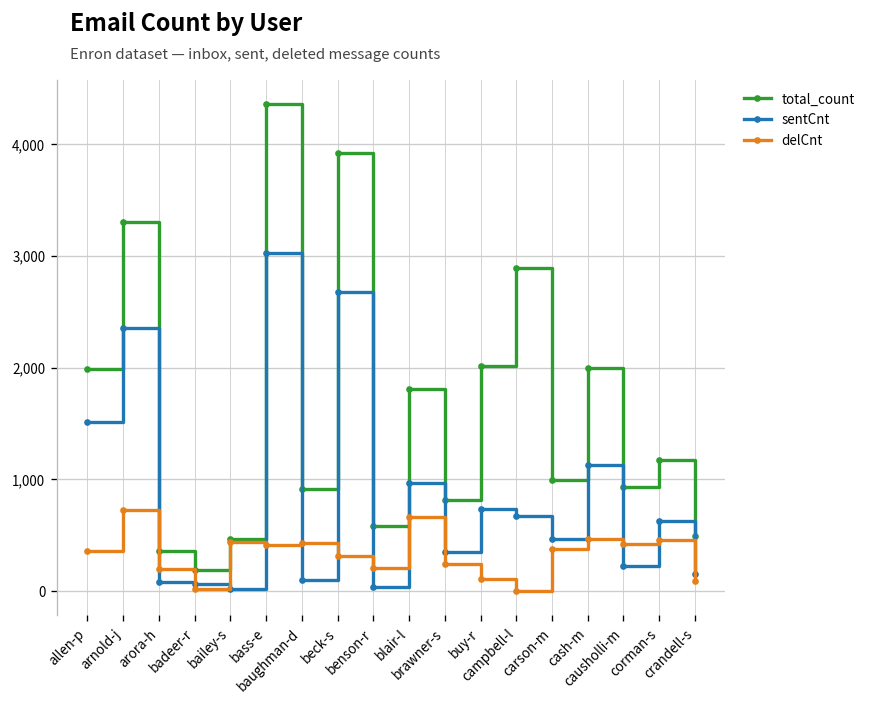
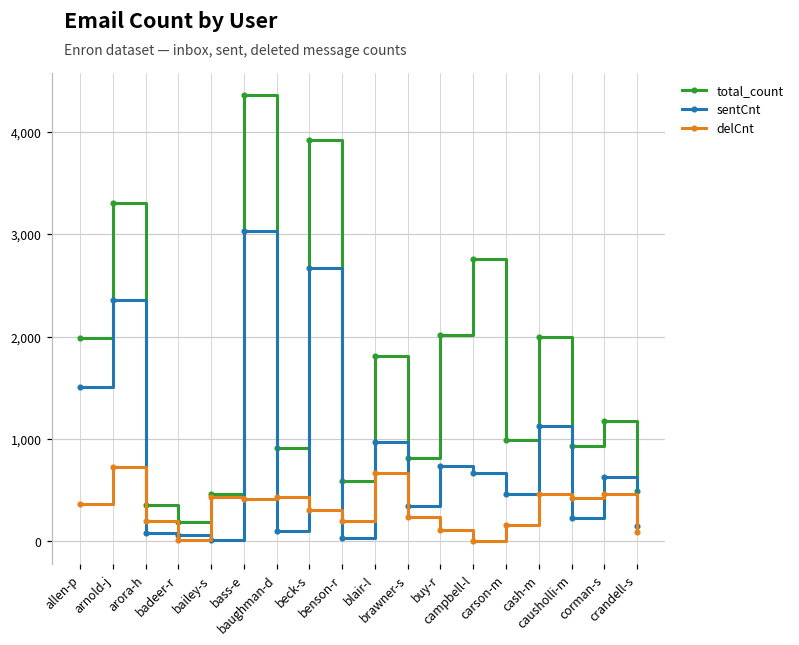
total_count, campbell-l: 2,900 -> 2,800
delCnt, carson-m: 400 -> 200
